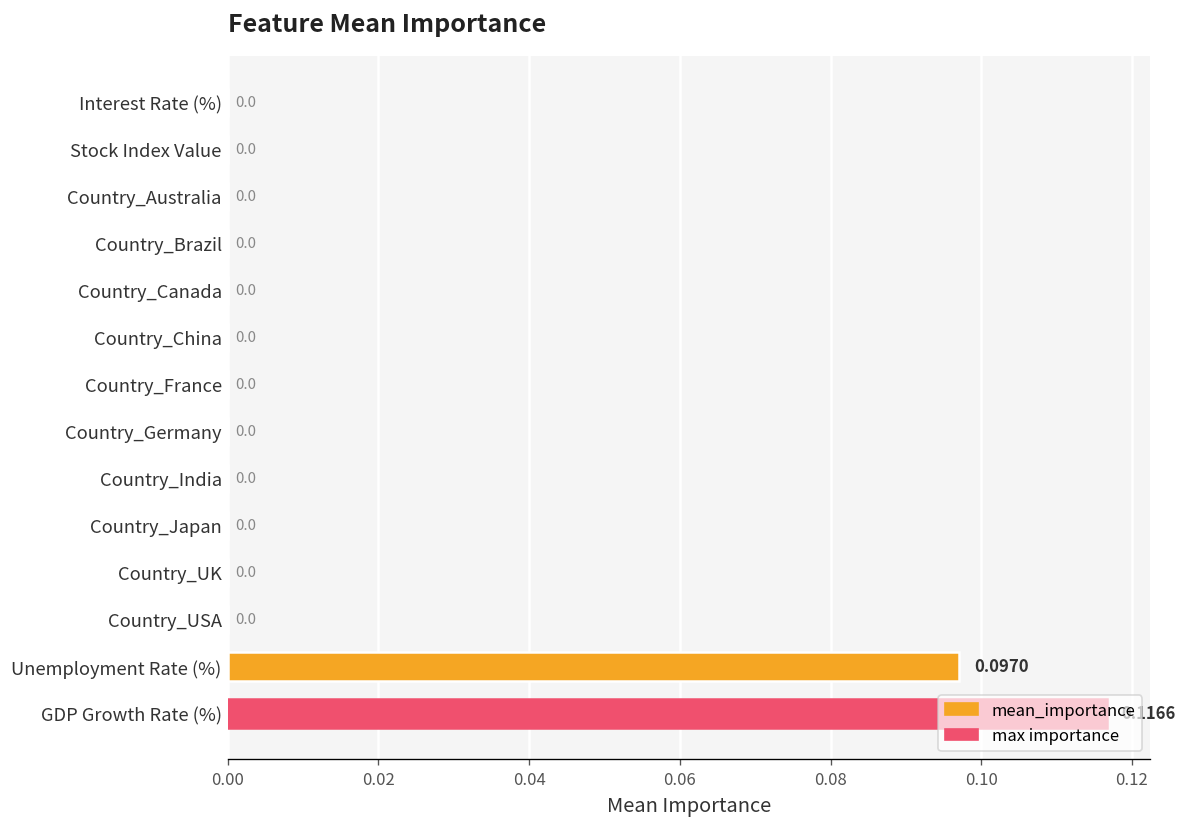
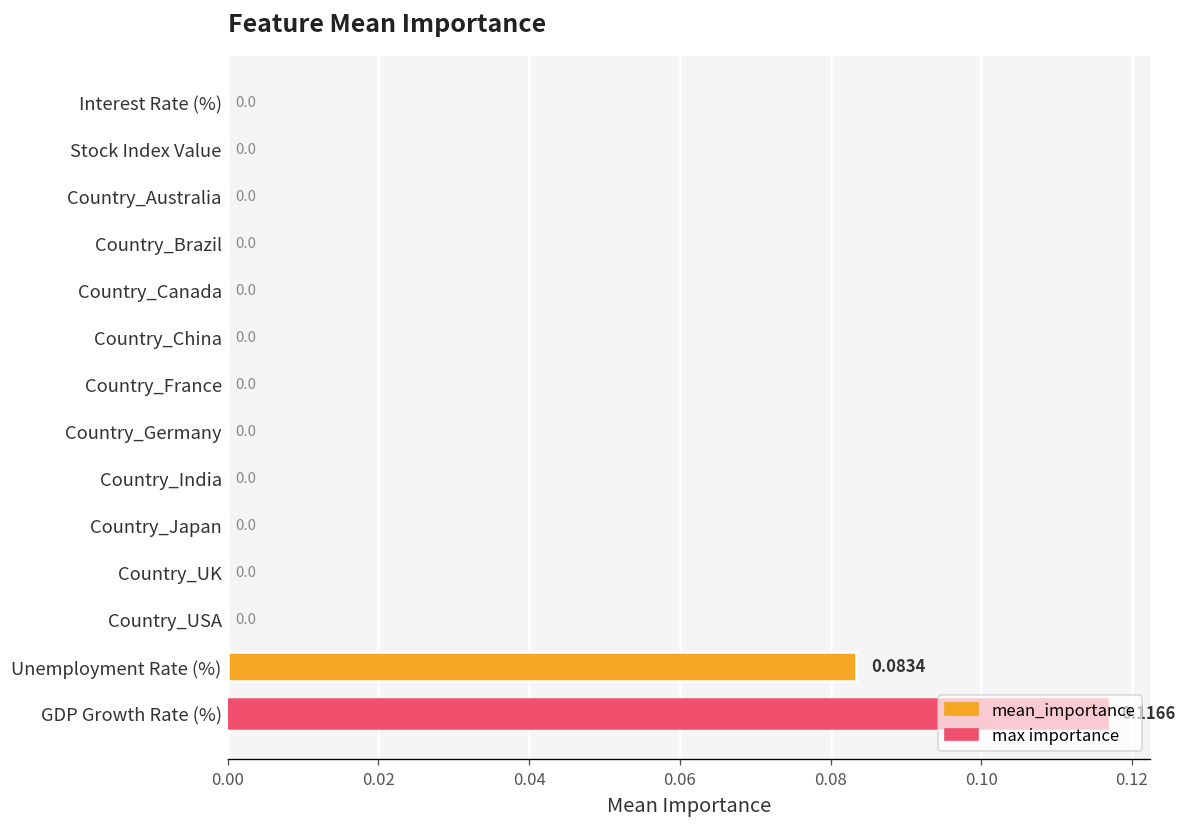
Unemployment Rate (%): 0.0970 -> 0.0834
